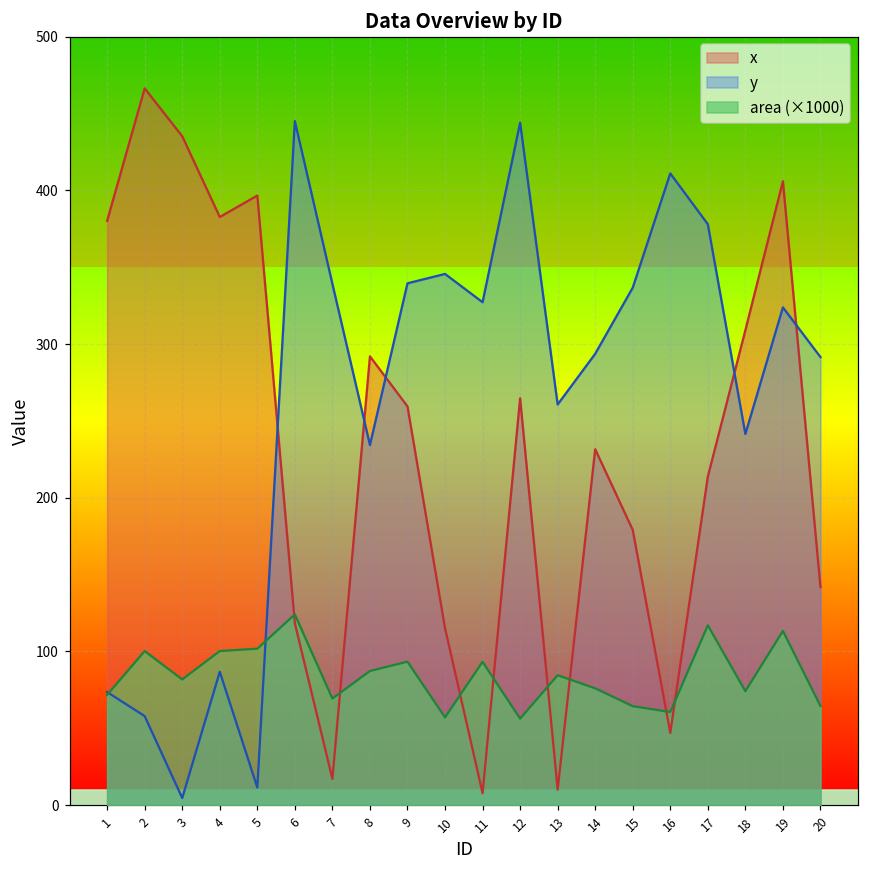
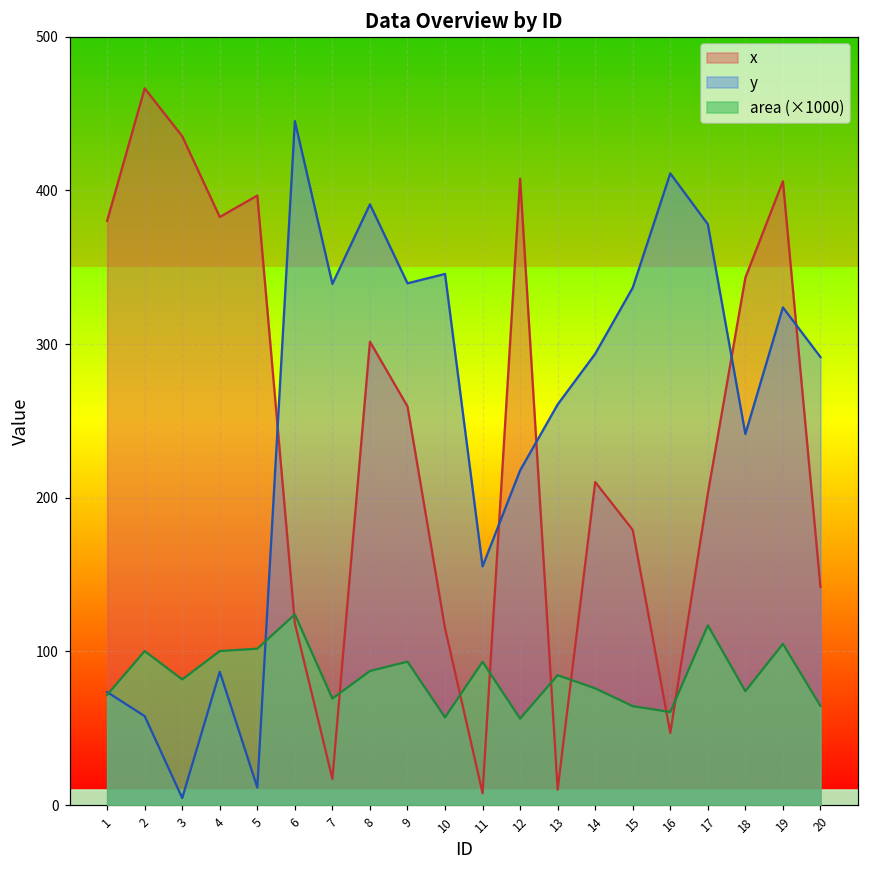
x, 8: 292 -> 302
y, 8: 234 -> 391
y, 11: 327 -> 155
x, 12: 265 -> 408
y, 12: 444 -> 218
x, 14: 232 -> 210
x, 17: 214 -> 203
x, 18: 309 -> 343
area (×1000), 19: 113 -> 105
